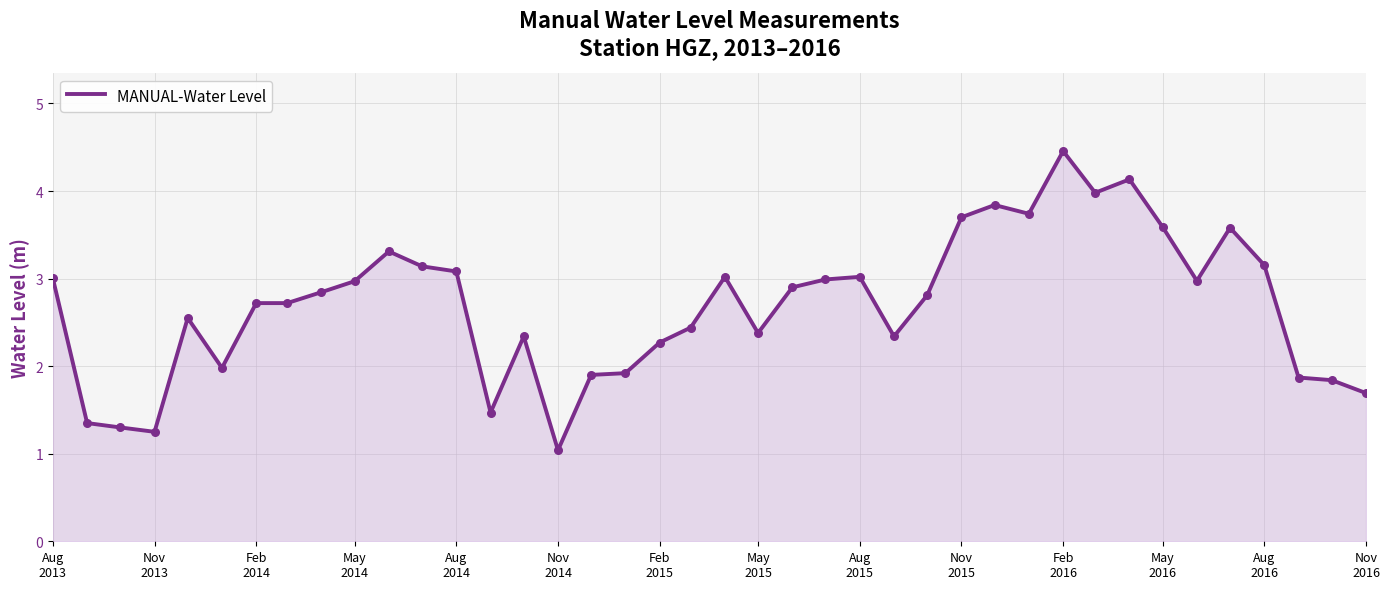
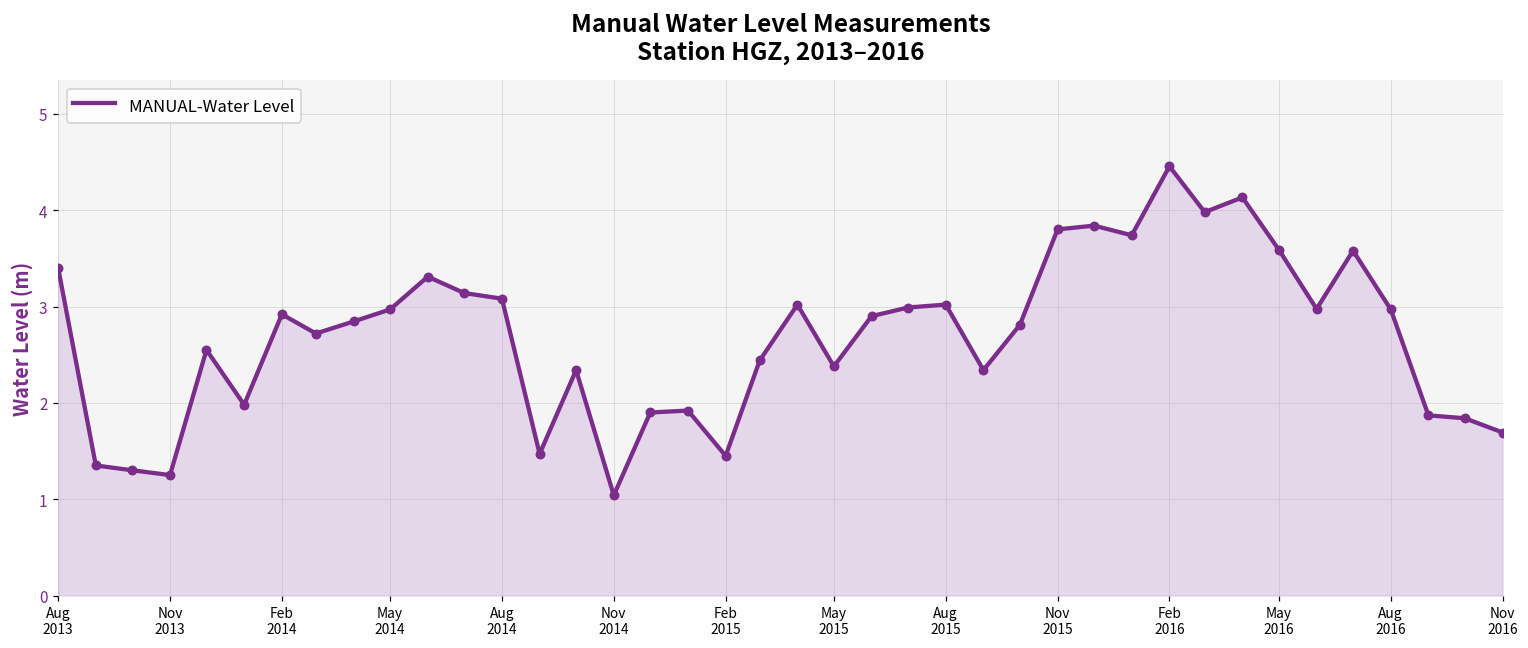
Aug 2013: 3.0 -> 3.4
Feb 2014: 2.7 -> 2.9
Feb 2015: 2.3 -> 1.4
Nov 2015: 3.7 -> 3.8
Aug 2016: 3.2 -> 3.0
